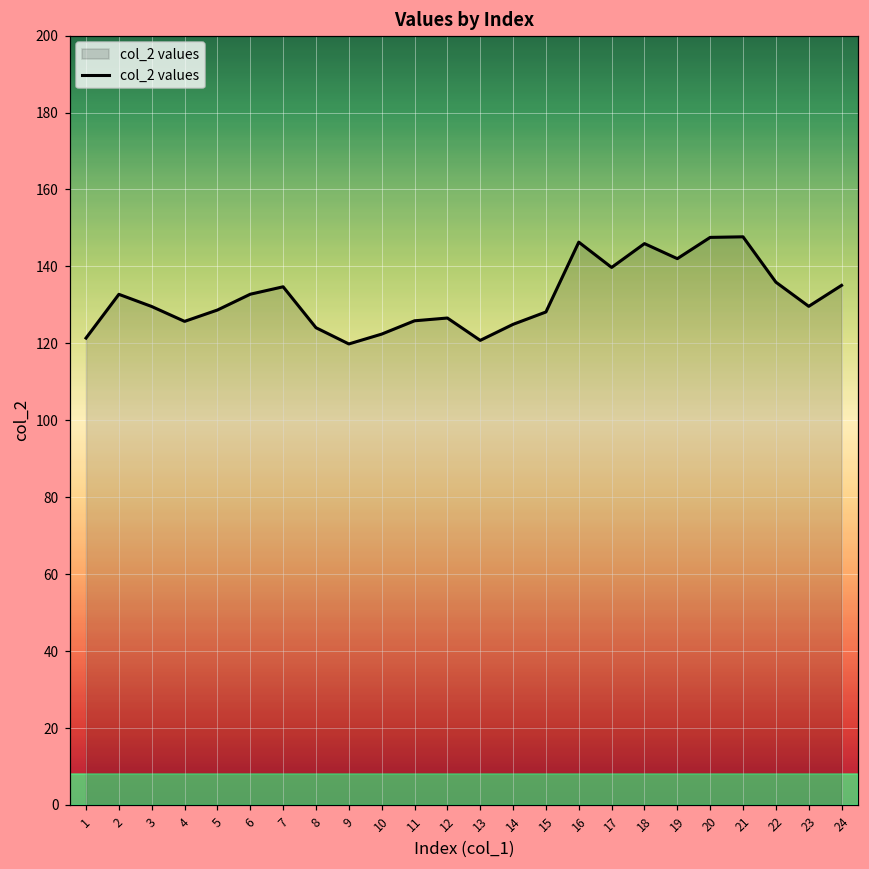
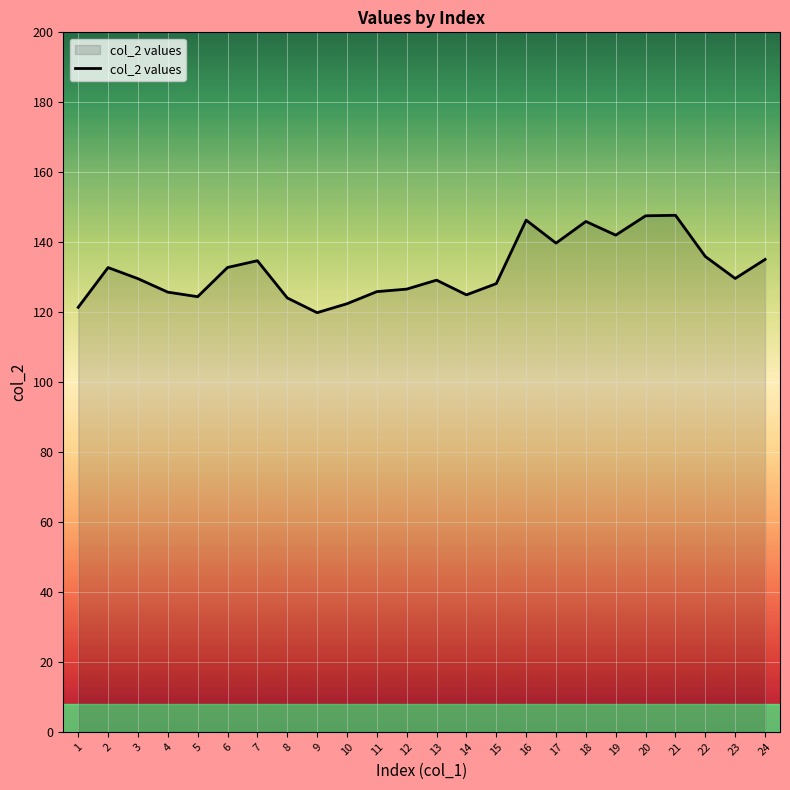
5: 129 -> 124
13: 121 -> 129
